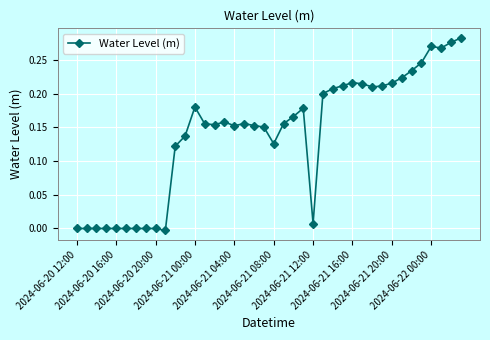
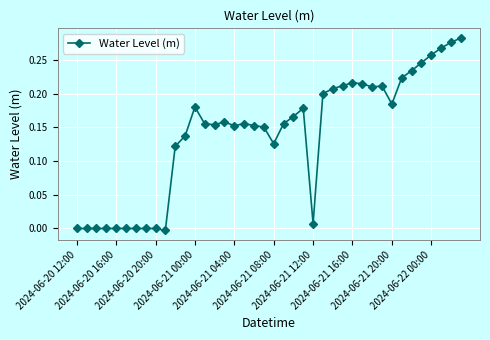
2024-06-21 20:00: 0.22 -> 0.18
2024-06-22 00:00: 0.27 -> 0.26
